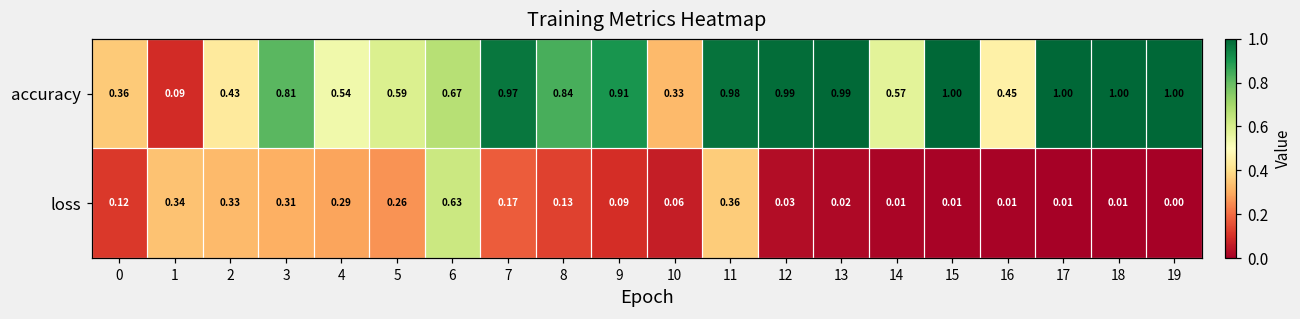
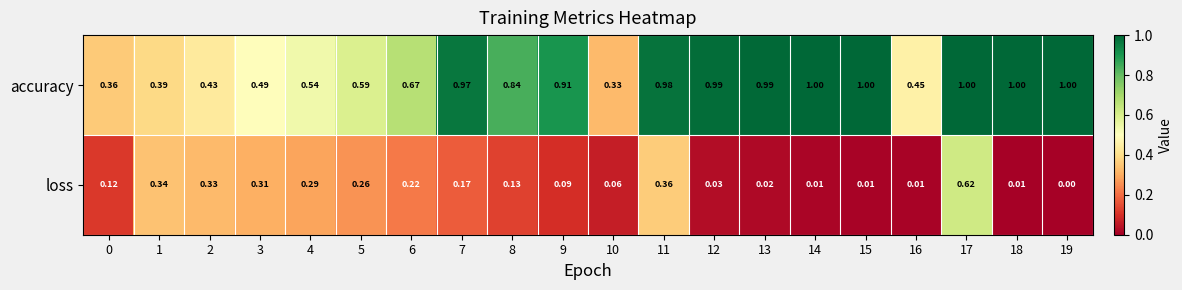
accuracy, 1: 0.09 -> 0.39
accuracy, 3: 0.81 -> 0.49
accuracy, 14: 0.57 -> 1.00
loss, 6: 0.63 -> 0.22
loss, 17: 0.01 -> 0.62
